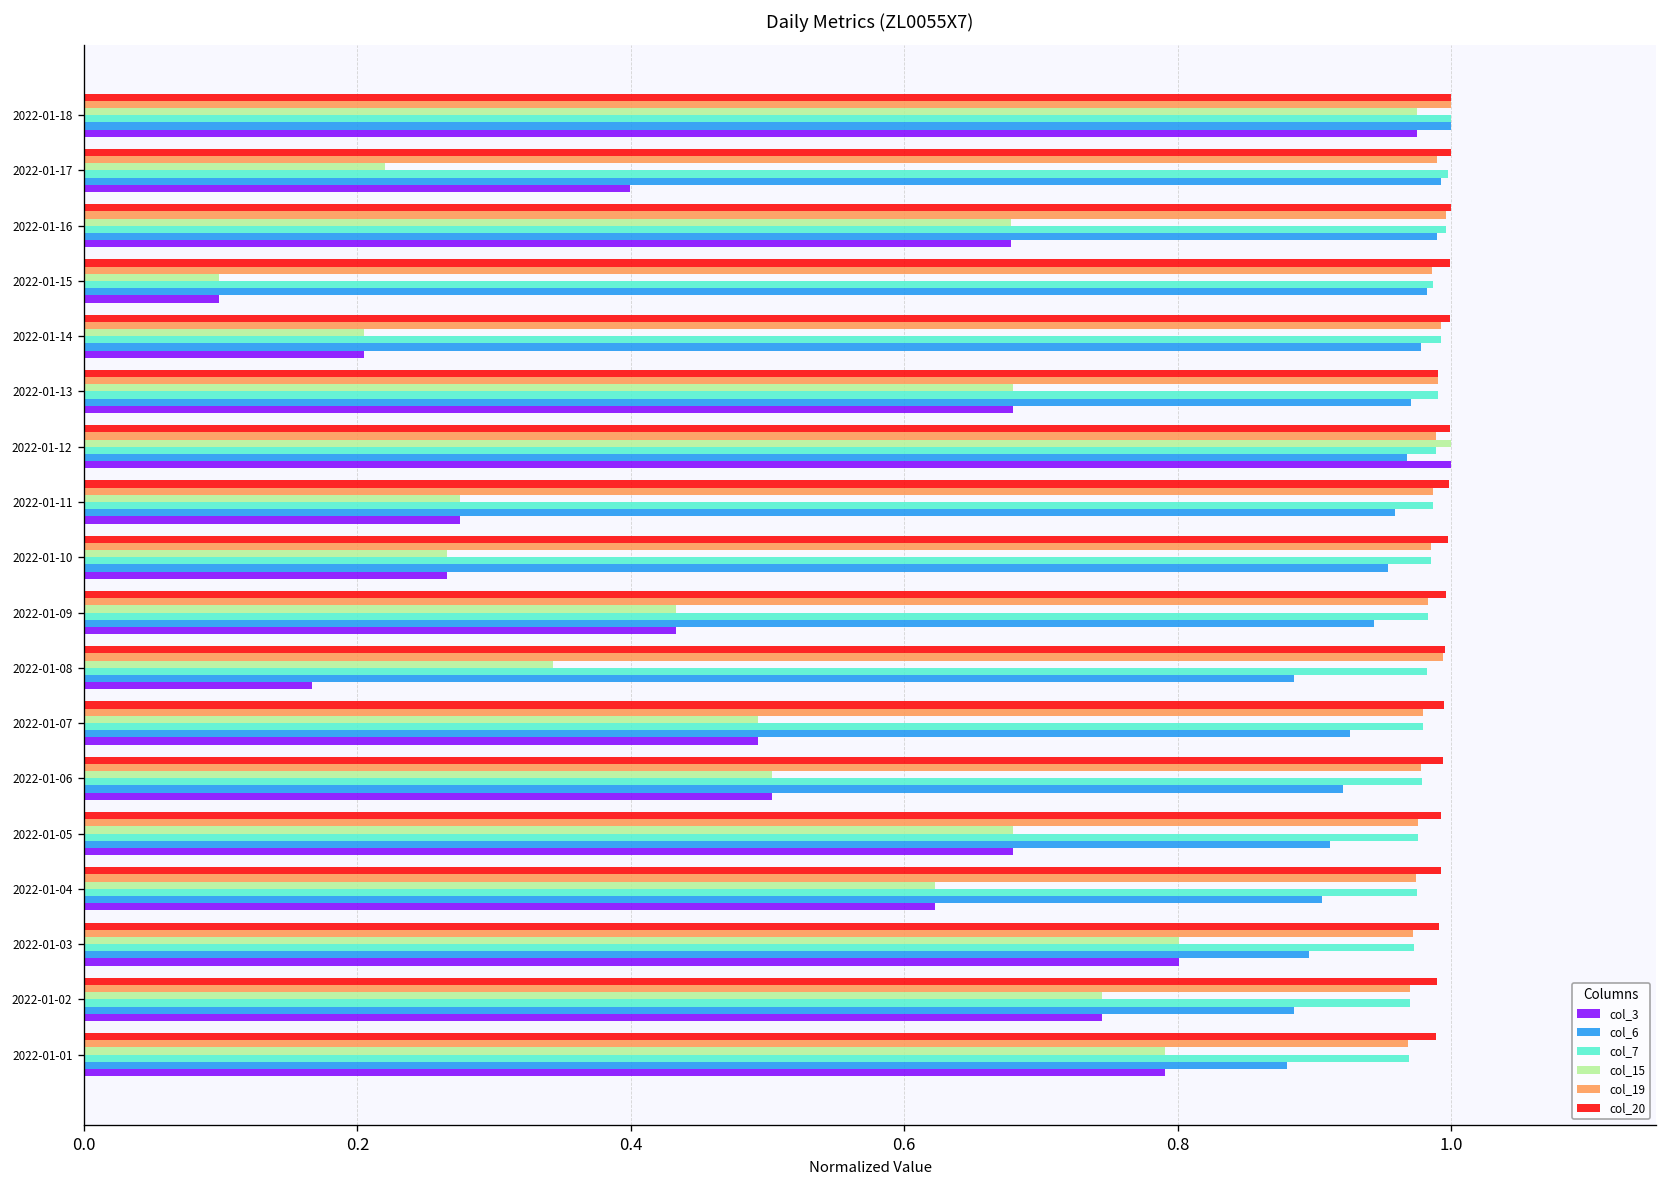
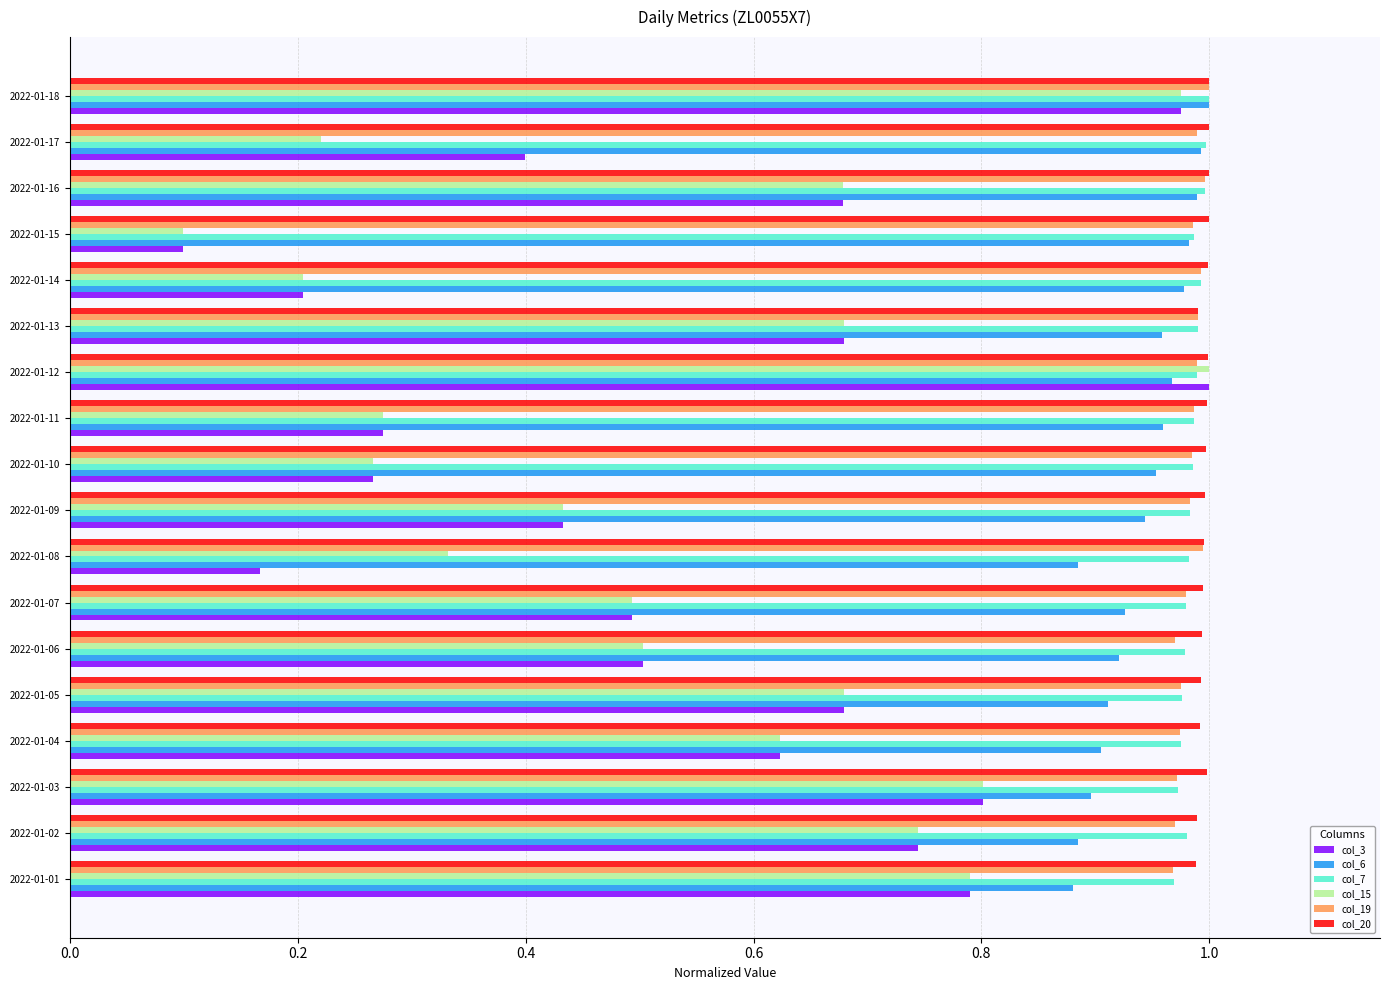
col_6, 2022-01-13: 0.971 -> 0.959
col_15, 2022-01-08: 0.343 -> 0.332
col_19, 2022-01-06: 0.978 -> 0.970
col_20, 2022-01-03: 0.991 -> 0.998
col_7, 2022-01-02: 0.970 -> 0.980
